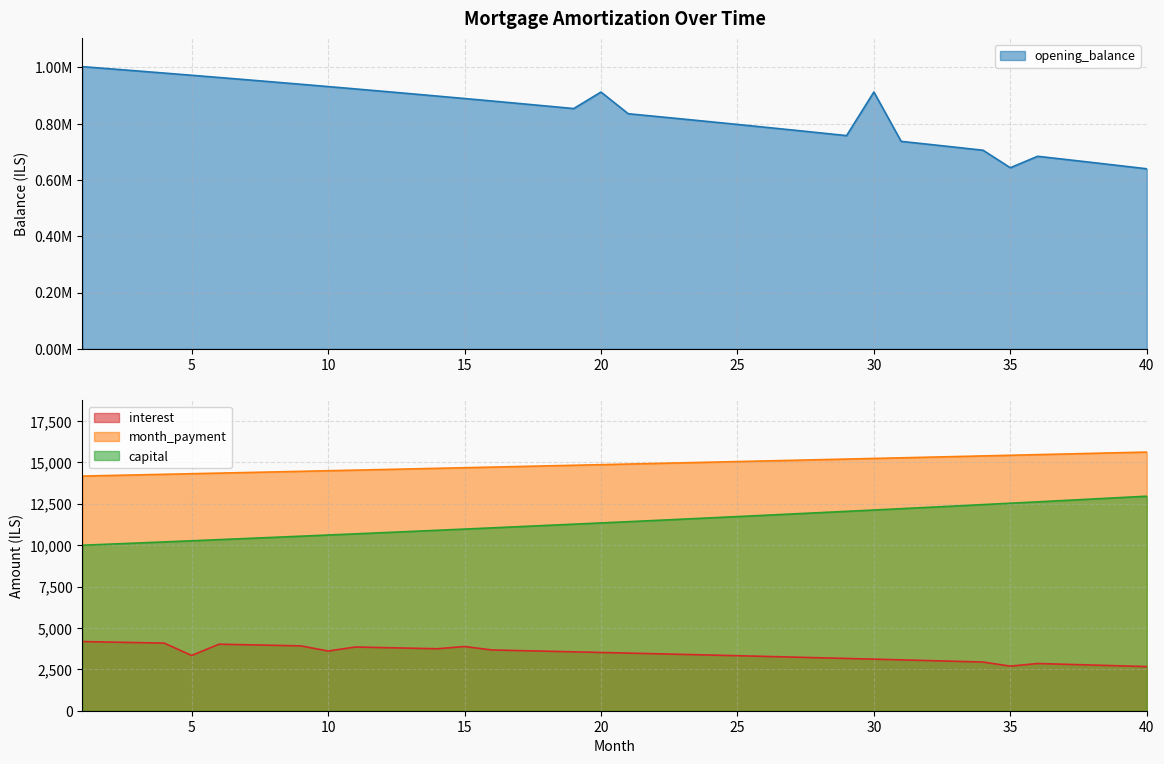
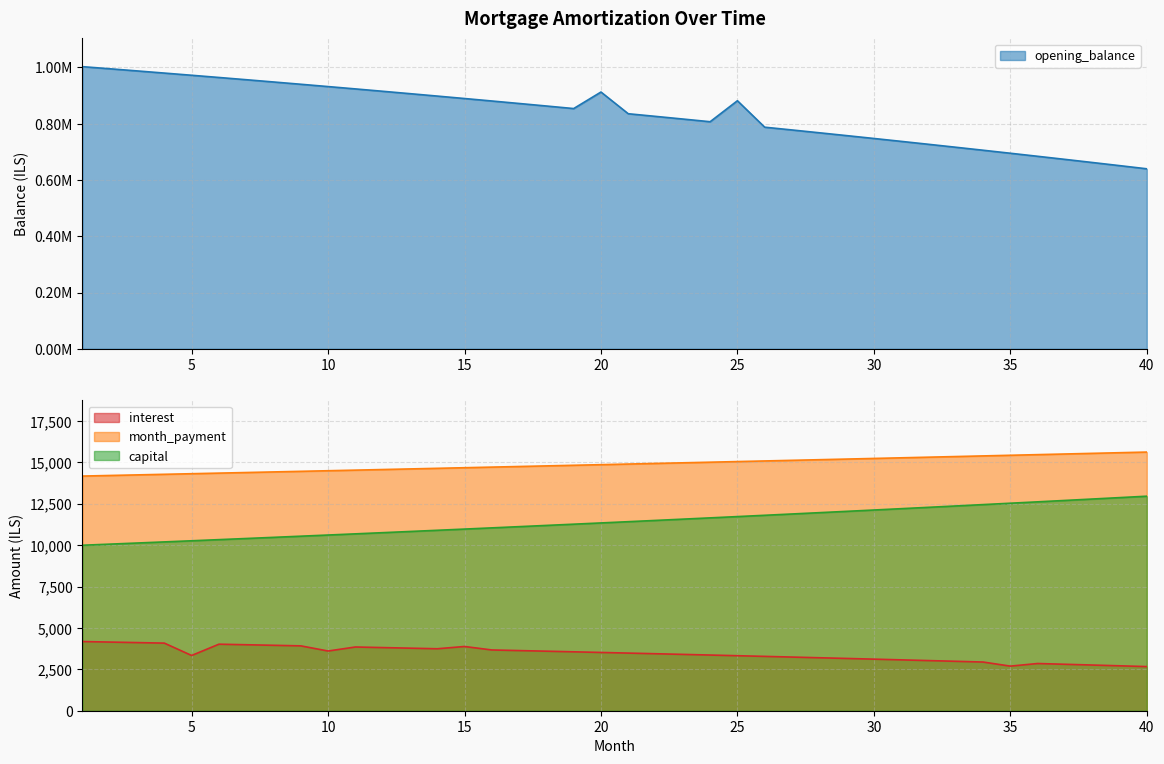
Mortgage Amortization Over Time, 25: 800000 -> 880000
Mortgage Amortization Over Time, 30: 910000 -> 750000
Mortgage Amortization Over Time, 35: 640000 -> 690000
